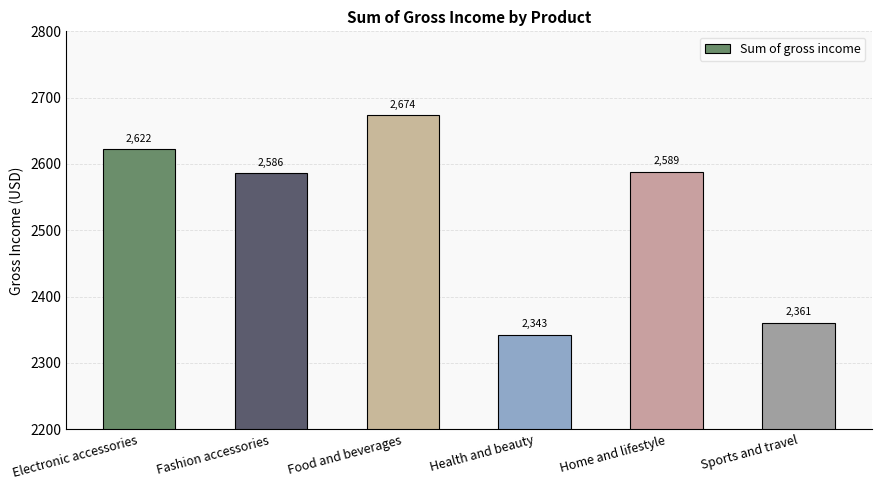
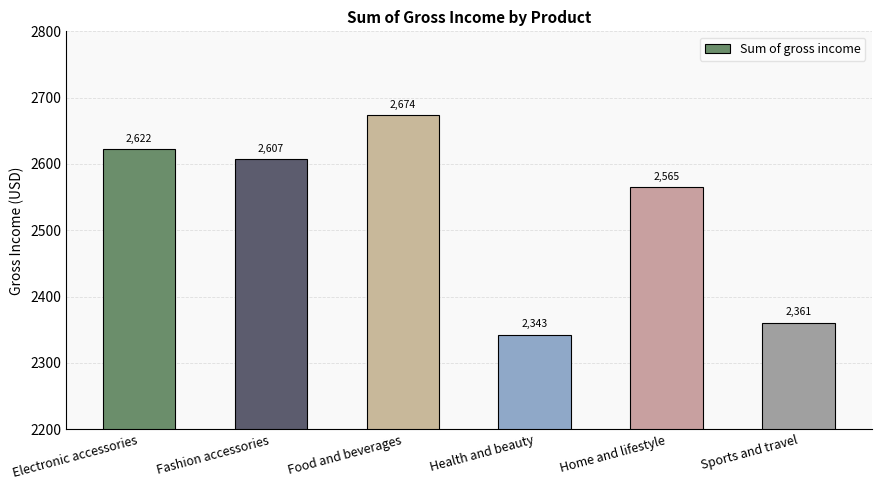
Fashion accessories: 2,586 -> 2,607
Home and lifestyle: 2,589 -> 2,565
